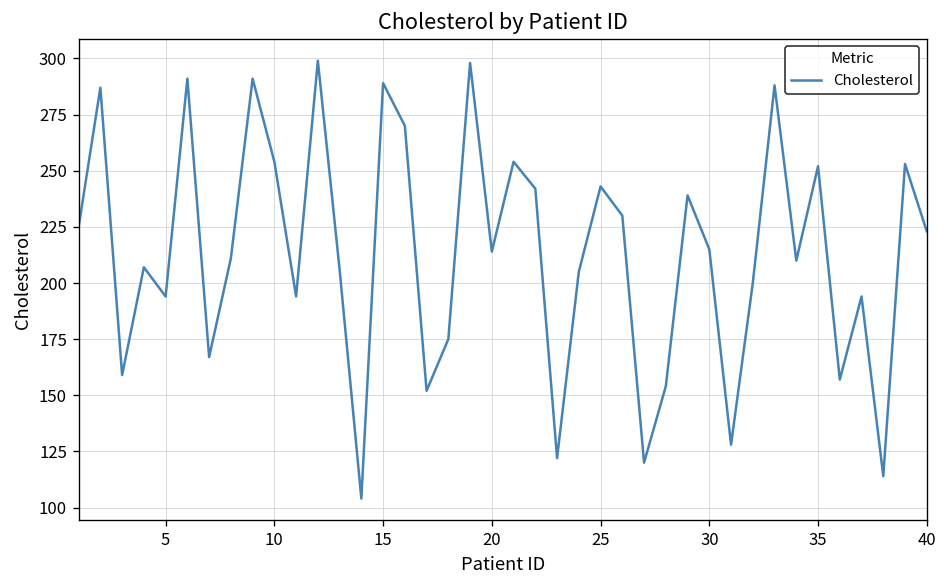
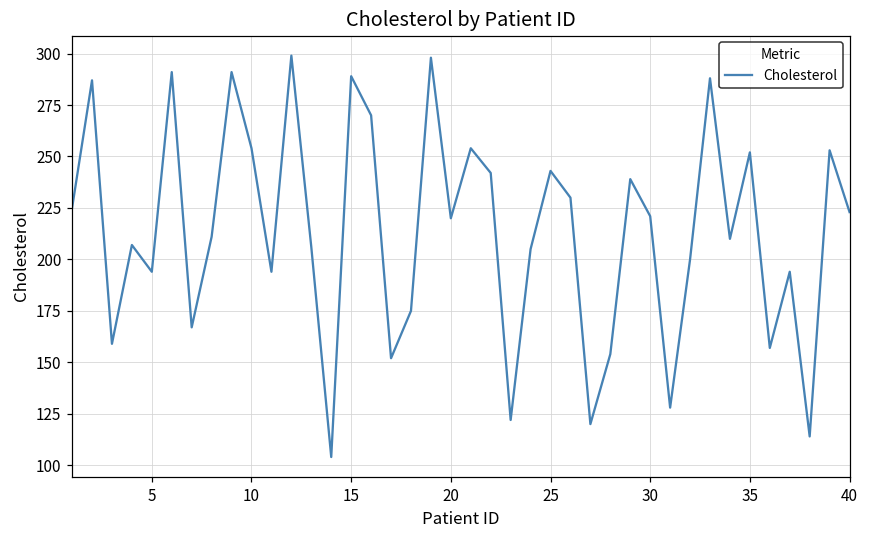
20: 214 -> 220
30: 215 -> 221
